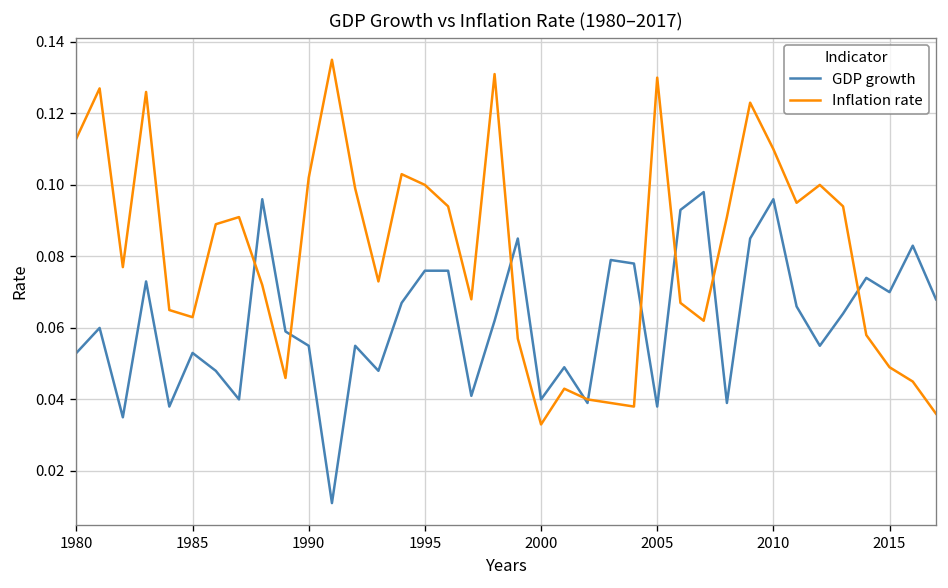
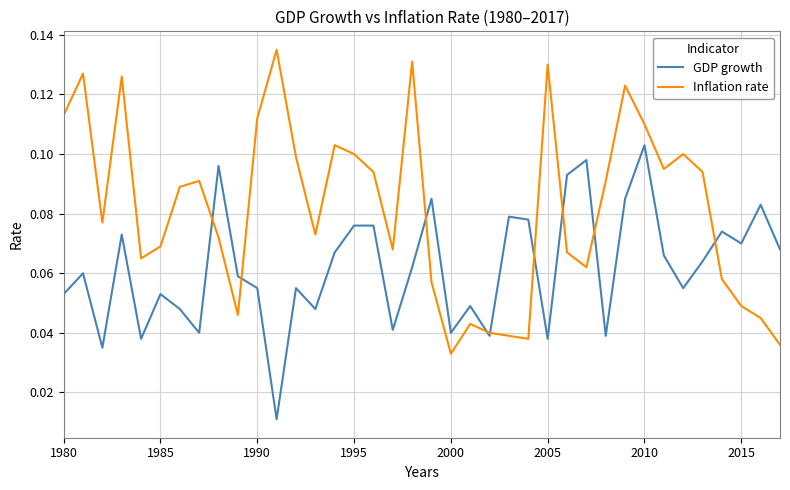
Inflation rate, 1985: 0.063 -> 0.069
Inflation rate, 1990: 0.102 -> 0.112
GDP growth, 2010: 0.096 -> 0.103
